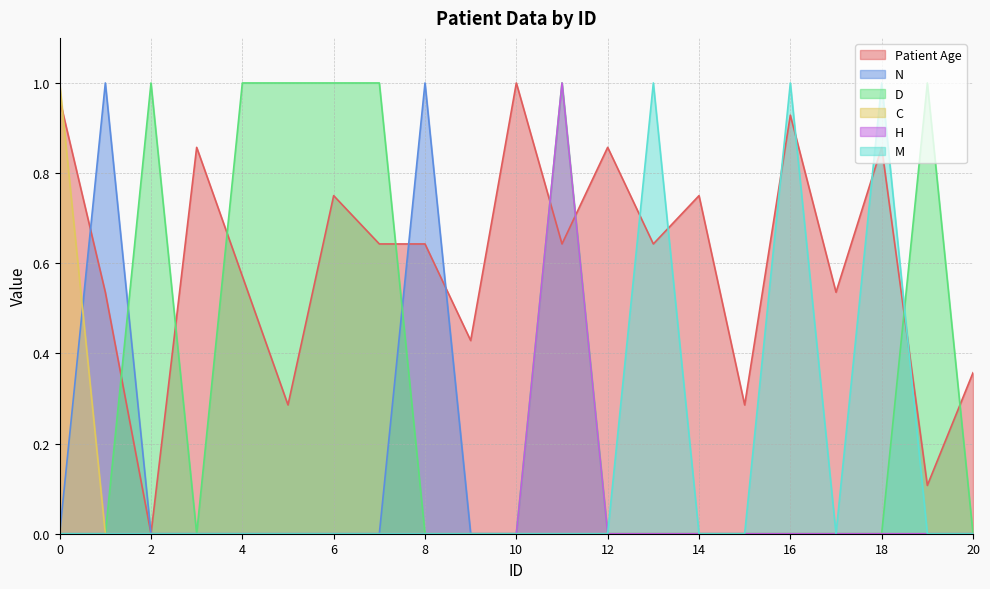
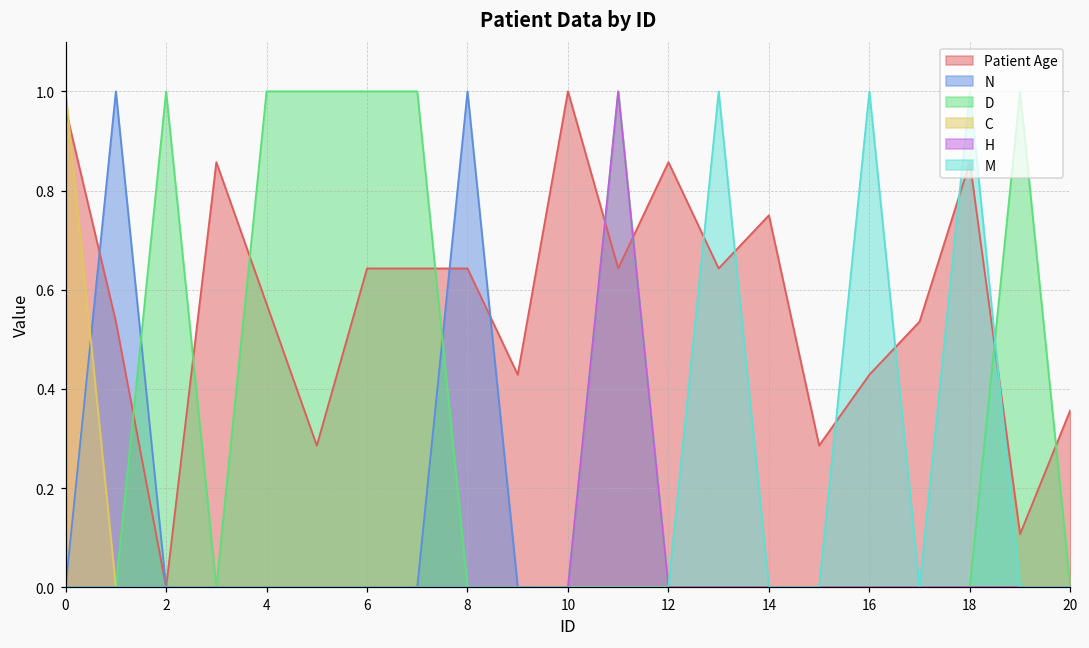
Patient Age, 6: 0.75 -> 0.64
Patient Age, 16: 0.93 -> 0.43
